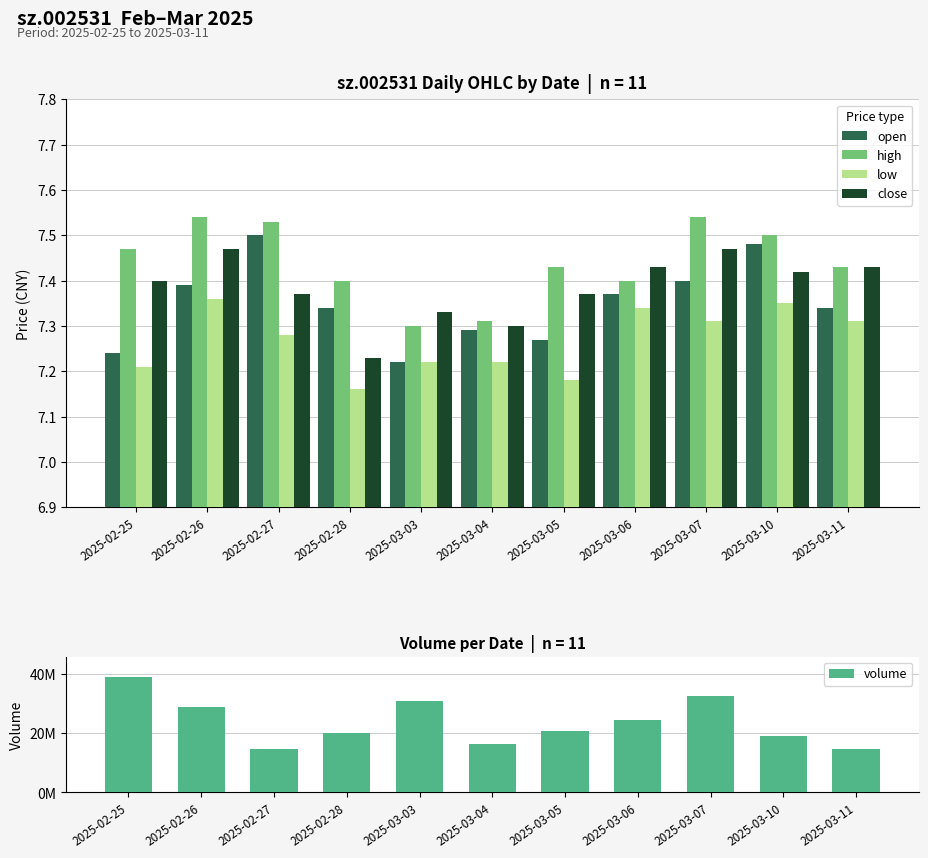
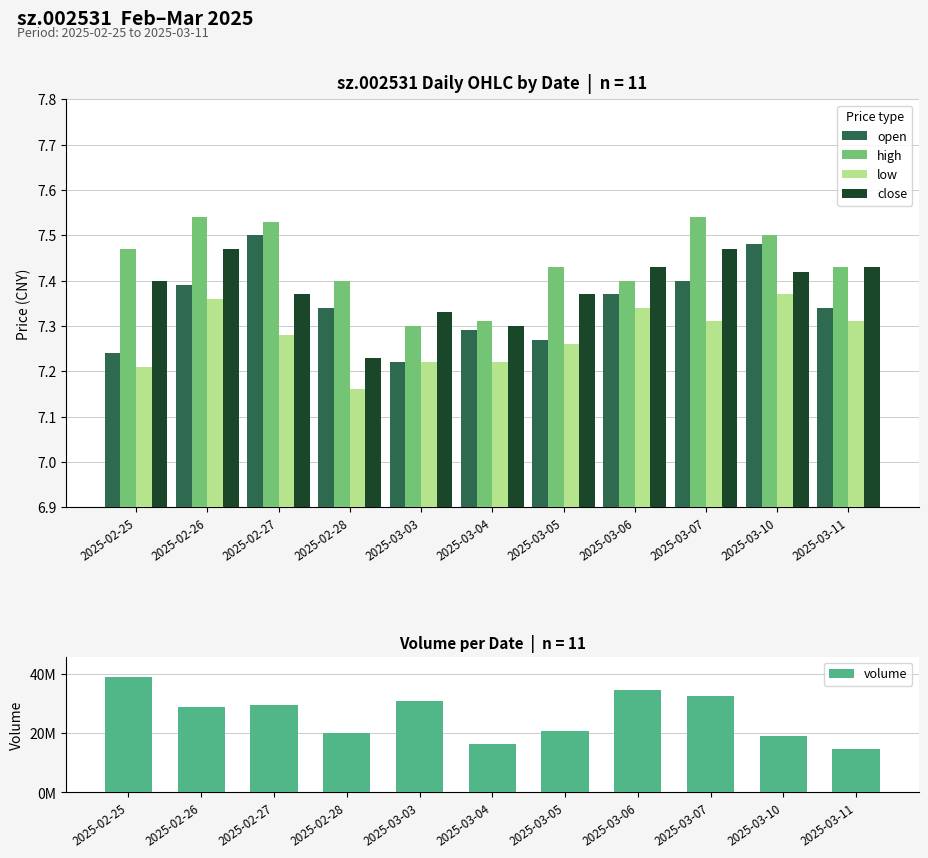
sz.002531 Daily OHLC by Date | n = 11, low, 2025-03-05: 7.18 -> 7.26
sz.002531 Daily OHLC by Date | n = 11, low, 2025-03-10: 7.35 -> 7.37
Volume per Date | n = 11, 2025-02-27: 14000000 -> 29000000
Volume per Date | n = 11, 2025-03-06: 24000000 -> 35000000
